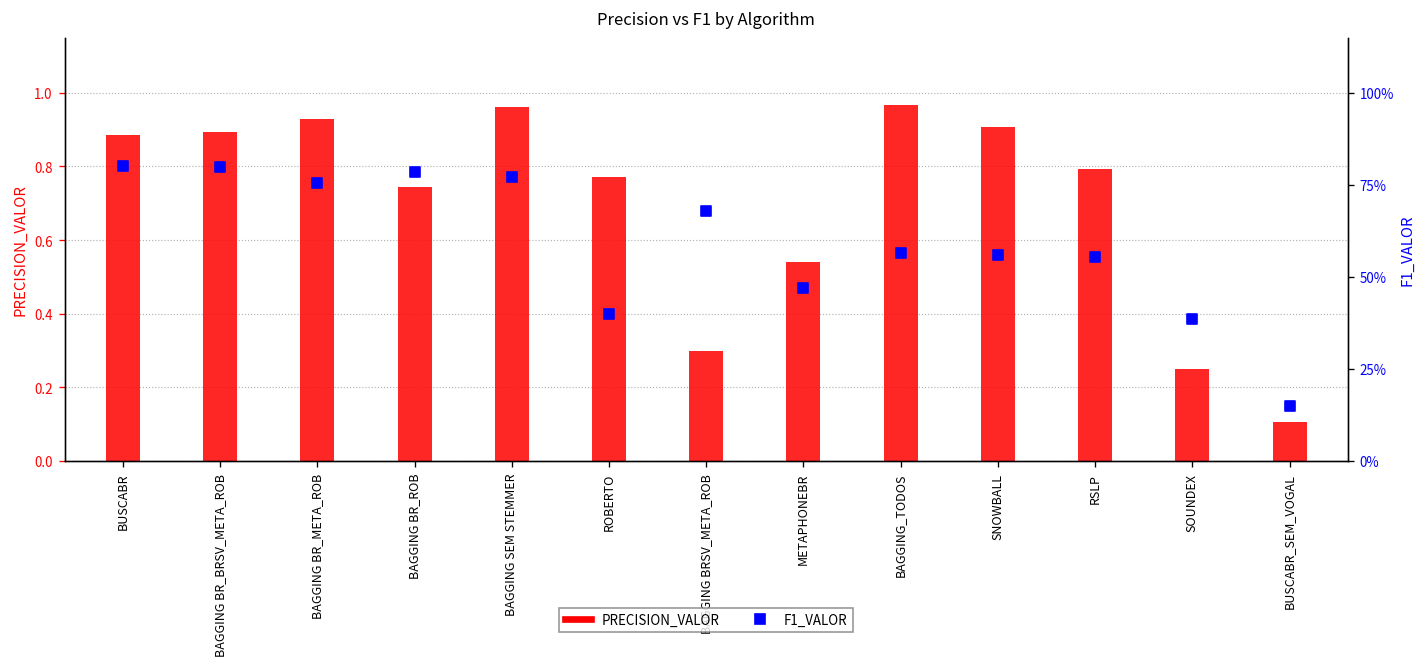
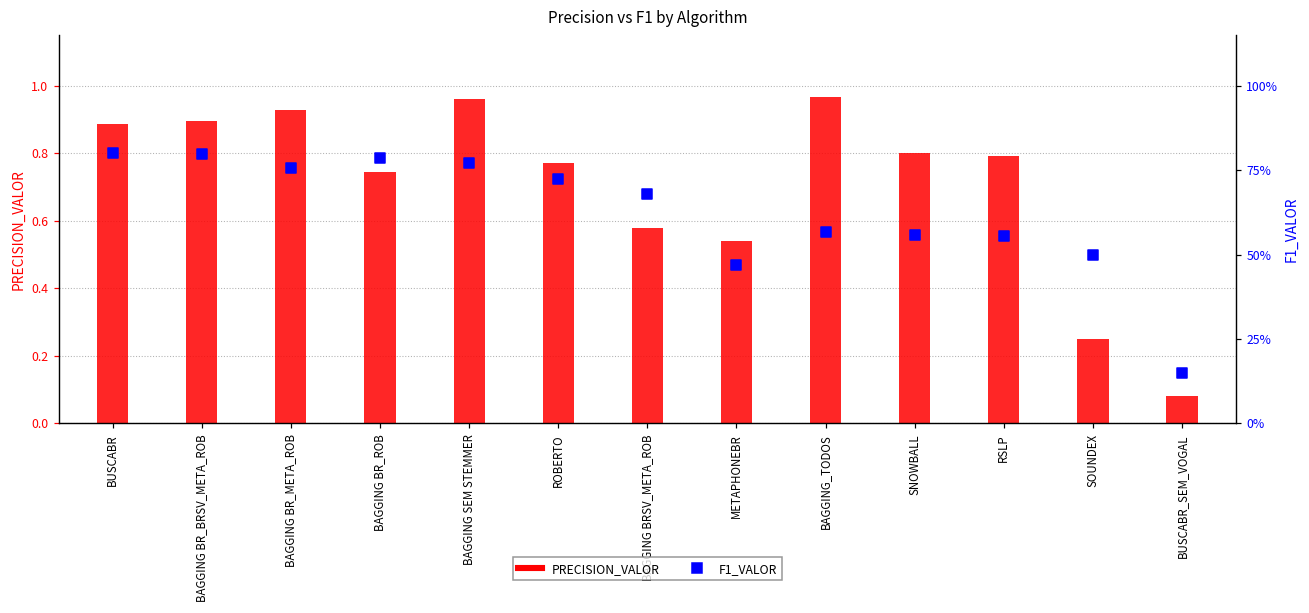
PRECISION_VALOR, BAGGING BRSV_META_ROB: 0.30 -> 0.58
PRECISION_VALOR, SNOWBALL: 0.91 -> 0.80
PRECISION_VALOR, BUSCABR_SEM_VOGAL: 0.11 -> 0.08
F1_VALOR, ROBERTO: 40% -> 72%
F1_VALOR, SOUNDEX: 39% -> 50%
